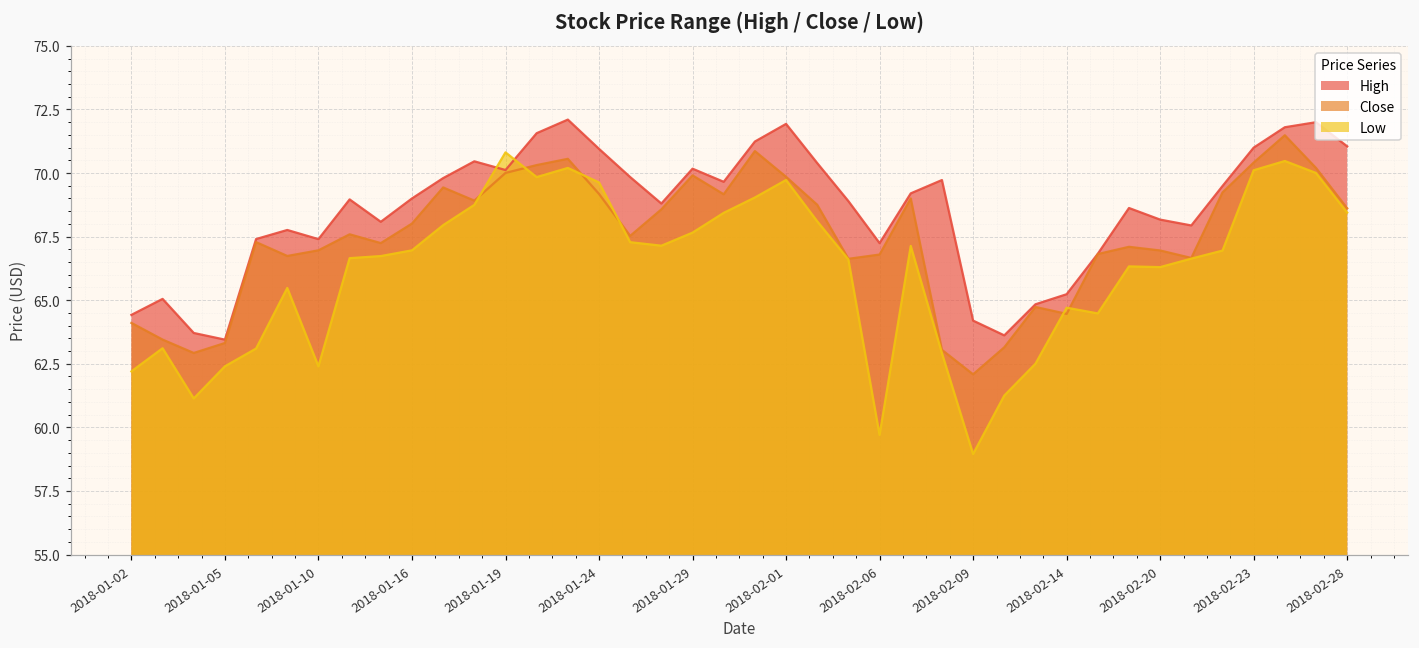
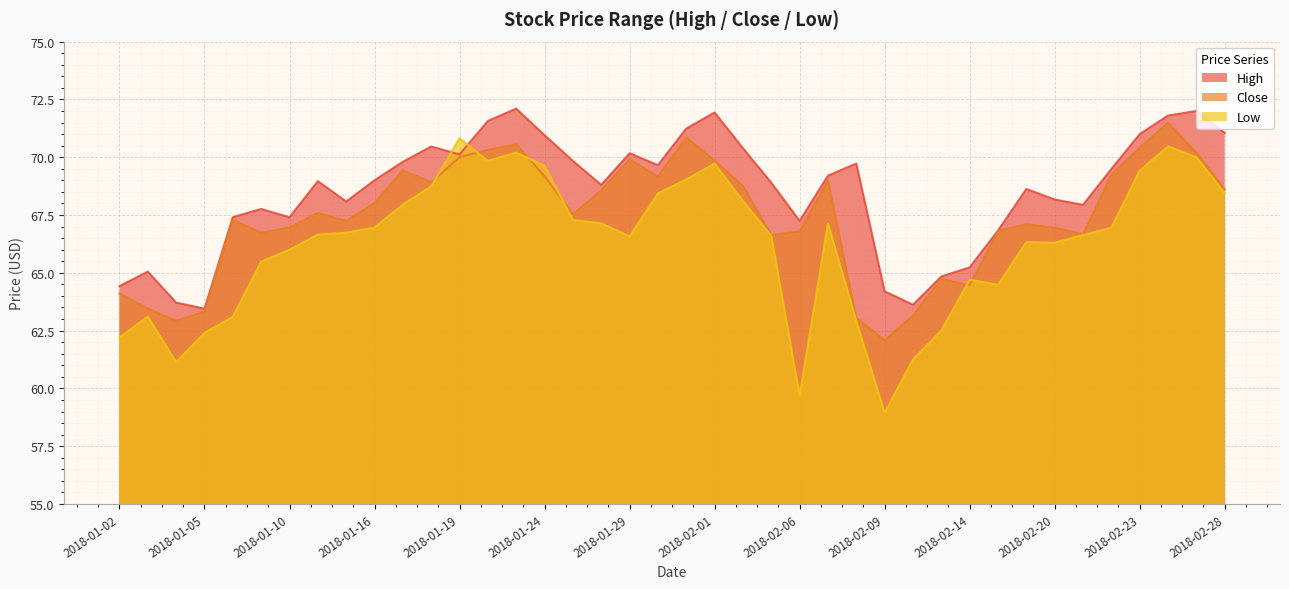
Low, 2018-01-10: 62.4 -> 66.0
Low, 2018-01-29: 67.7 -> 66.6
Low, 2018-02-23: 70.1 -> 69.4
